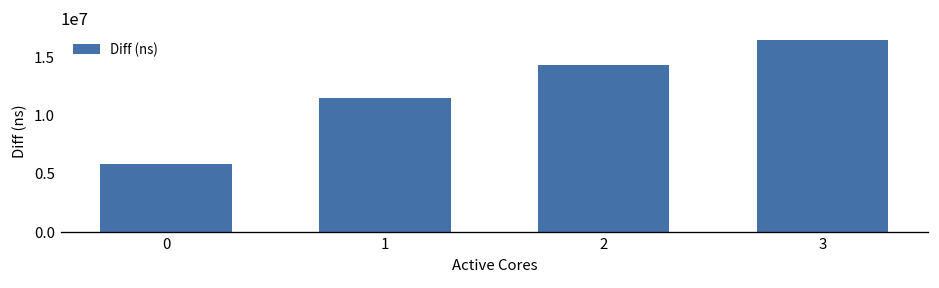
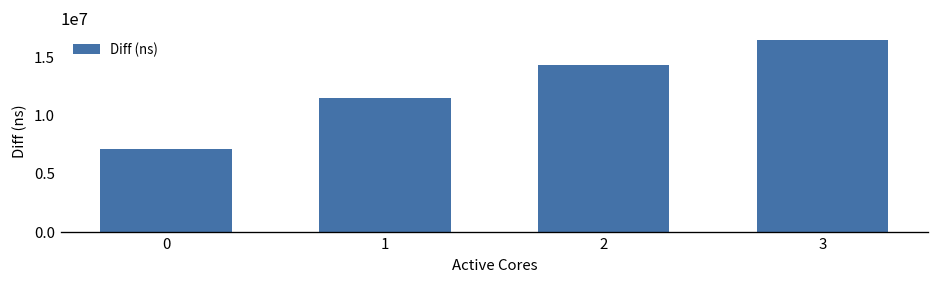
0: 6000000 -> 7000000
